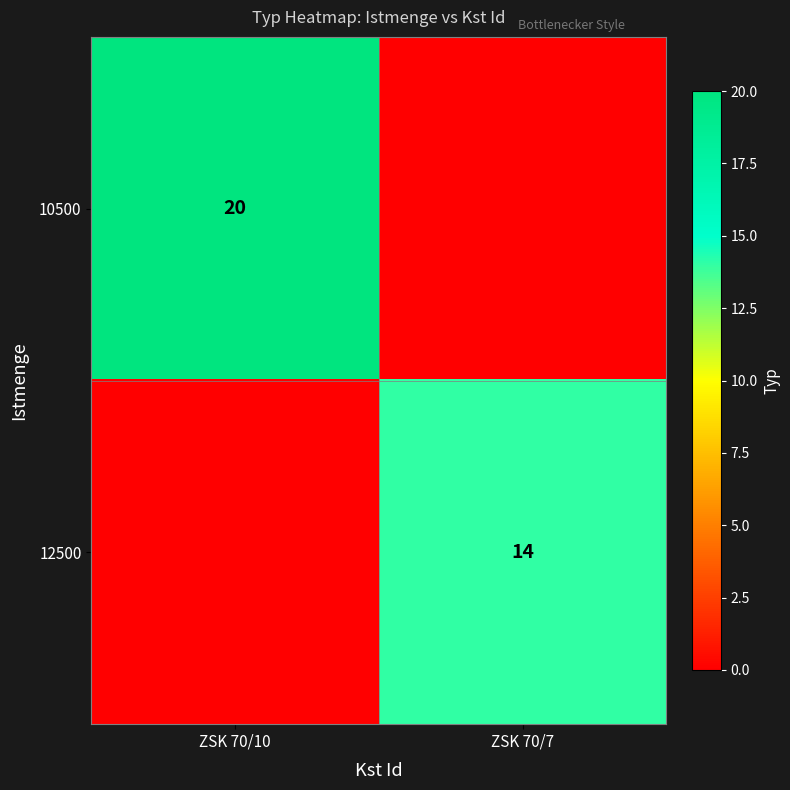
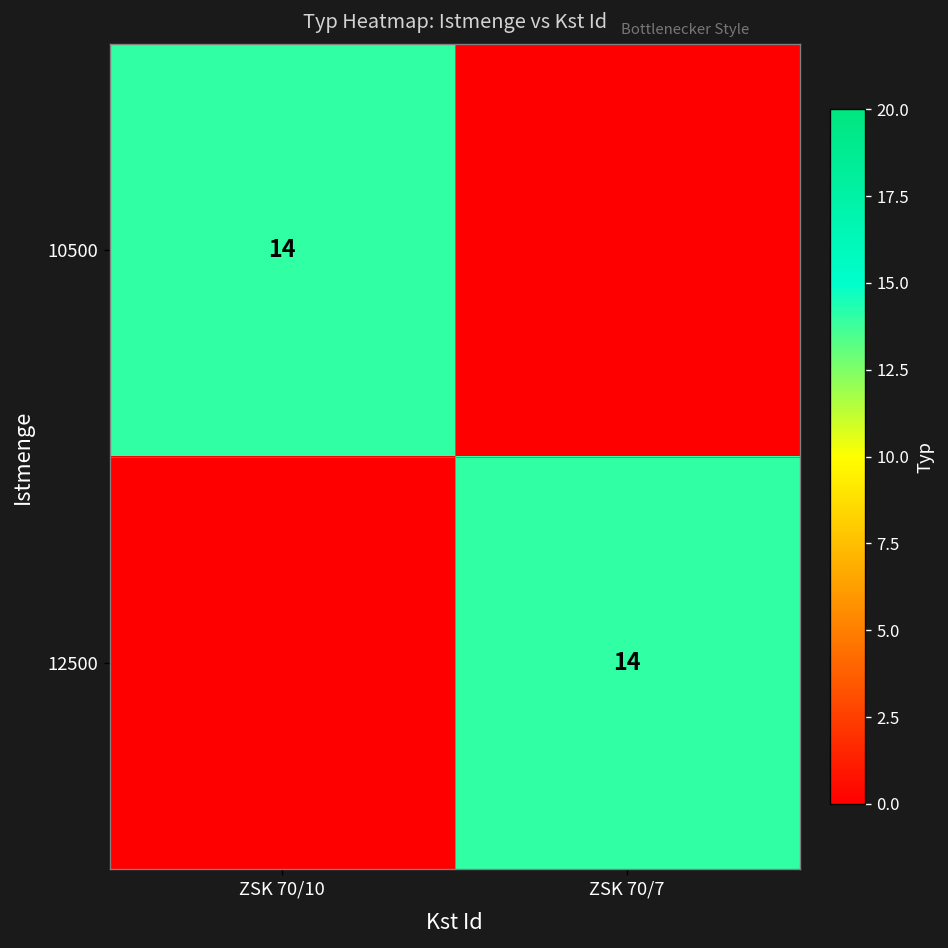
10500, ZSK 70/10: 20 -> 14
